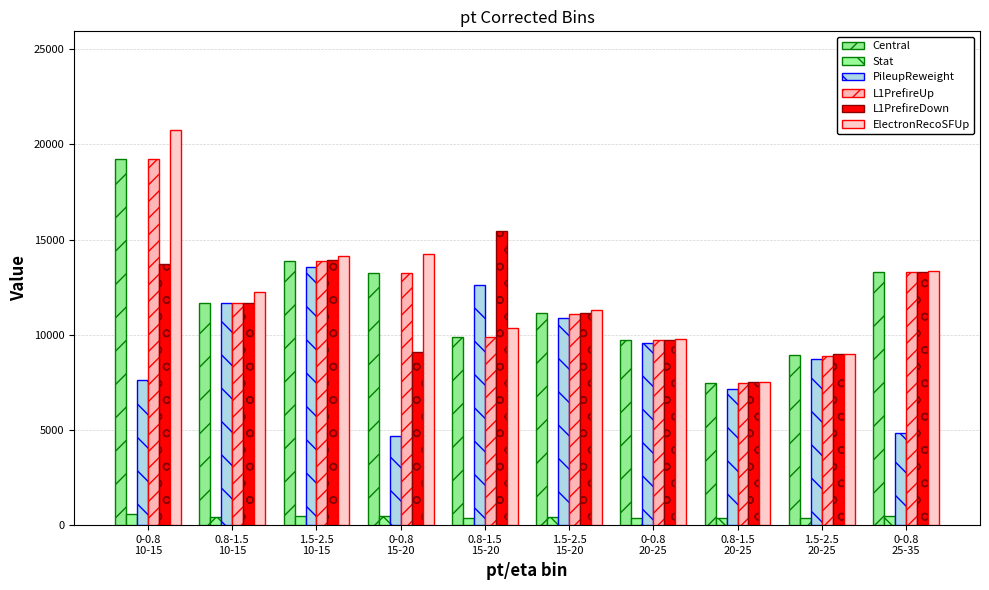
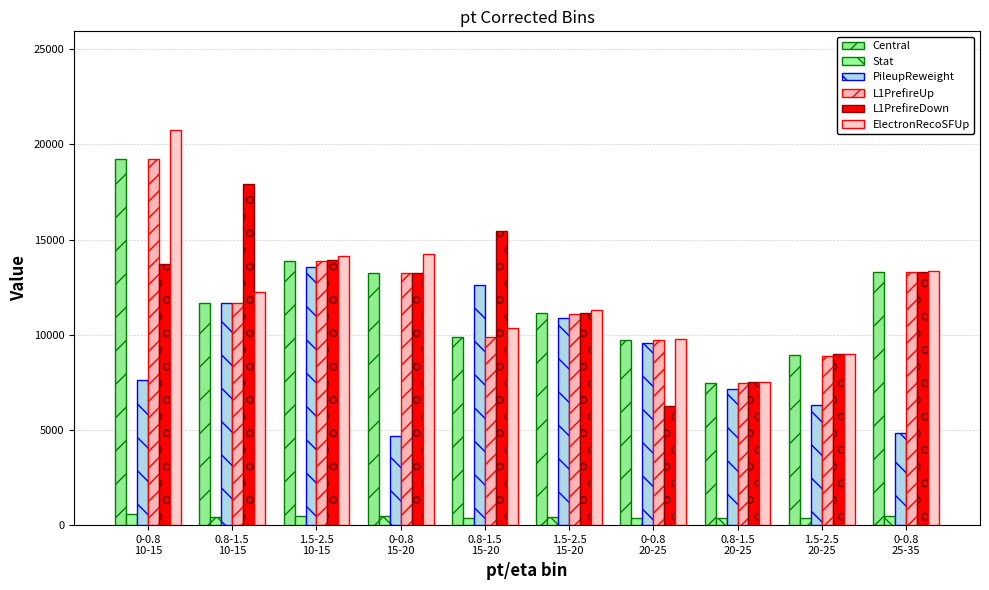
L1PrefireDown, 0.8-1.5 10-15: 11700 -> 17900
L1PrefireDown, 0-0.8 15-20: 9100 -> 13200
L1PrefireDown, 0-0.8 20-25: 9700 -> 6300
PileupReweight, 1.5-2.5 20-25: 8700 -> 6300
